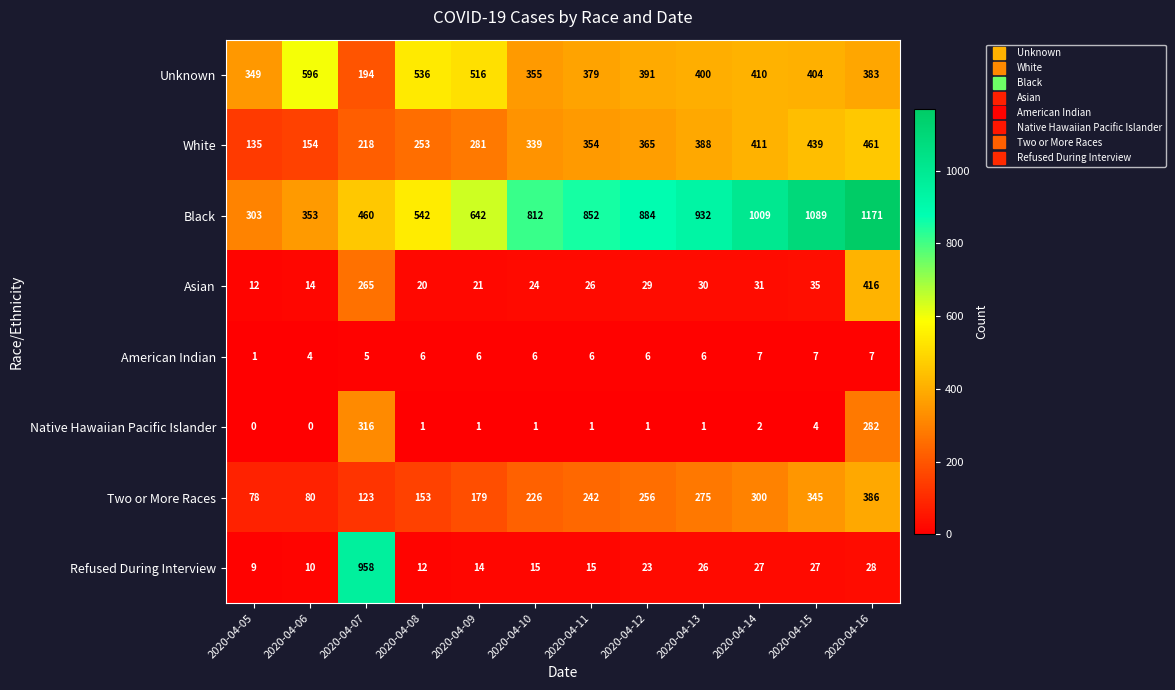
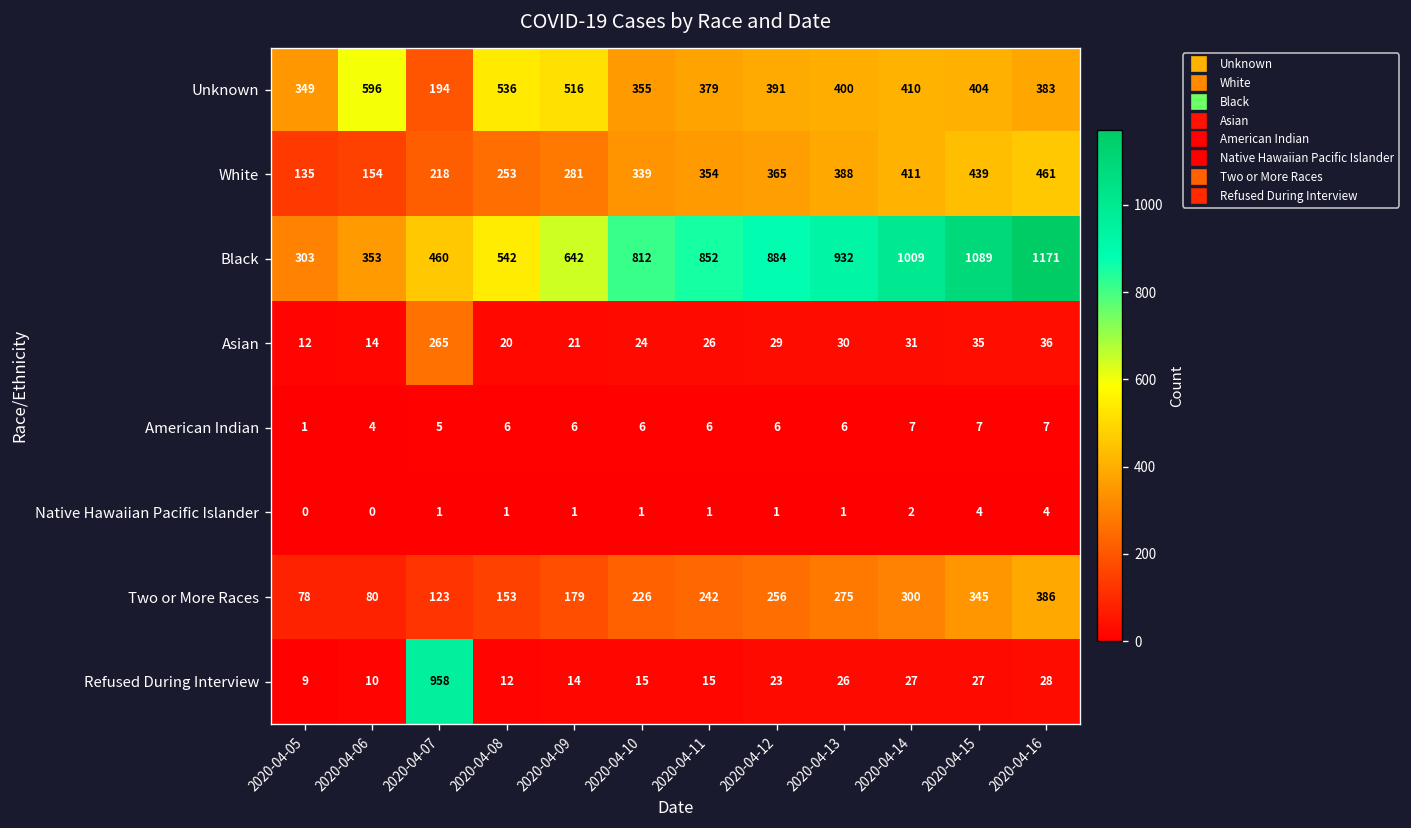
Asian, 2020-04-16: 416 -> 36
Native Hawaiian Pacific Islander, 2020-04-07: 316 -> 1
Native Hawaiian Pacific Islander, 2020-04-16: 282 -> 4
